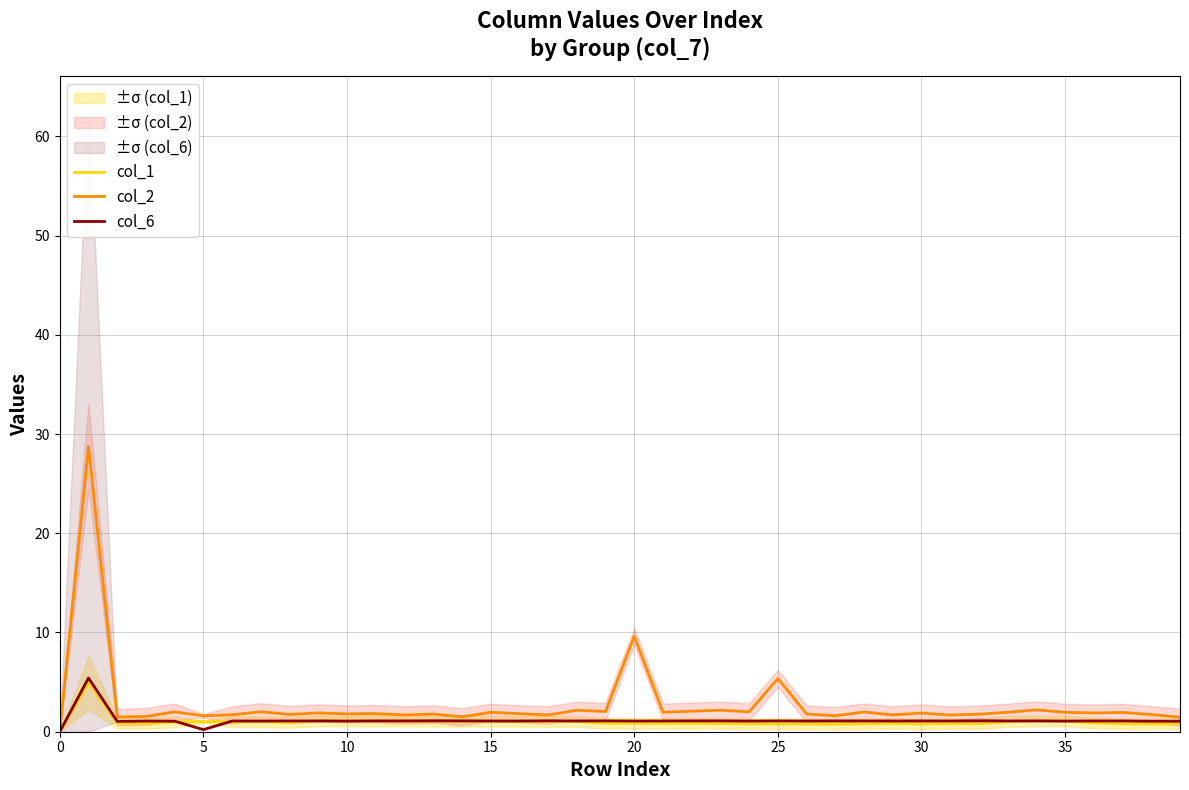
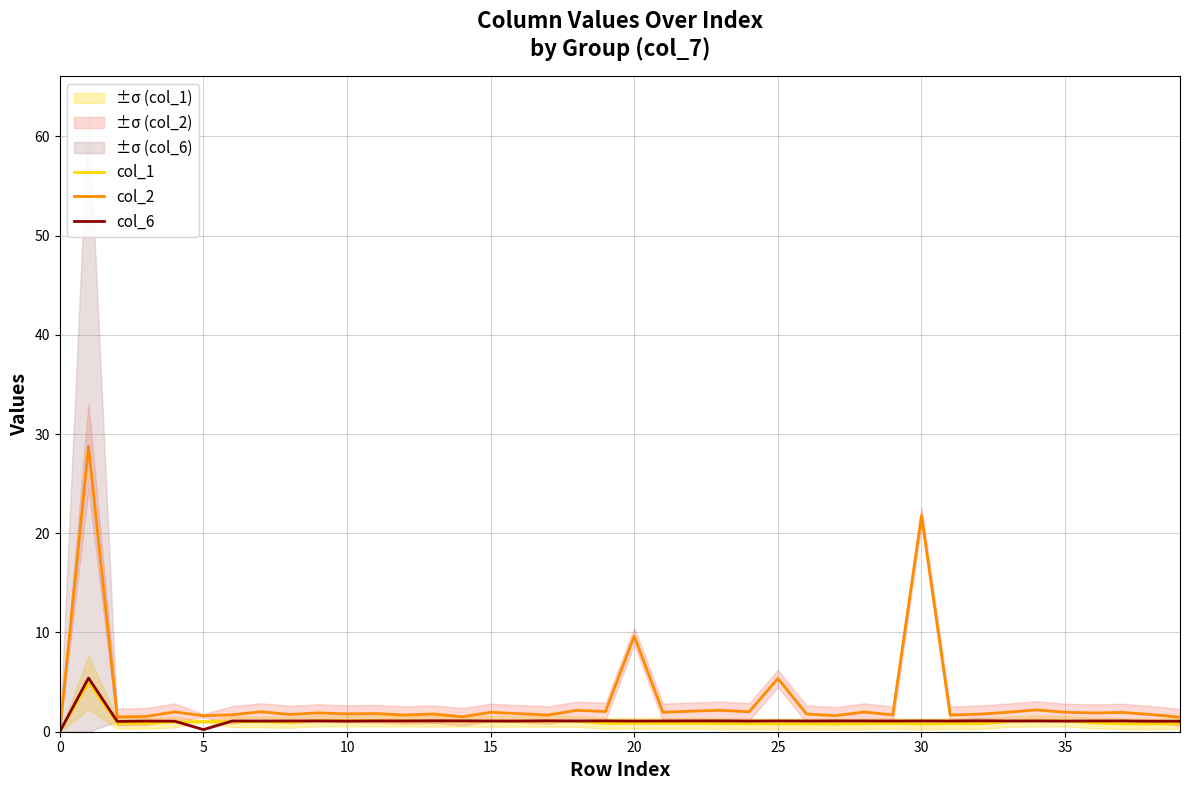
col_2, 30: 2 -> 22
